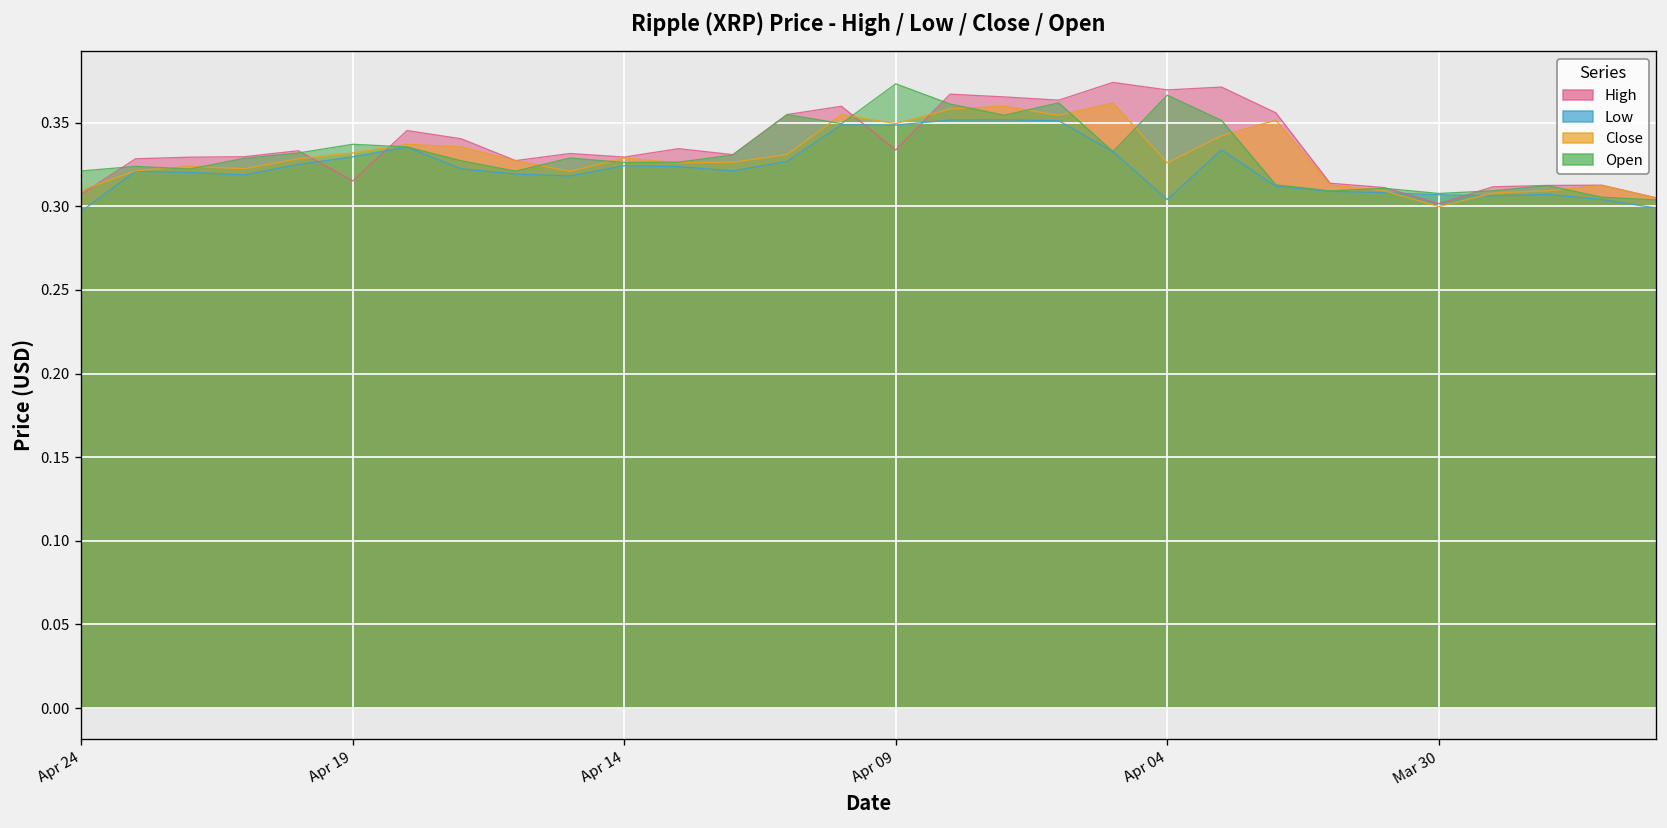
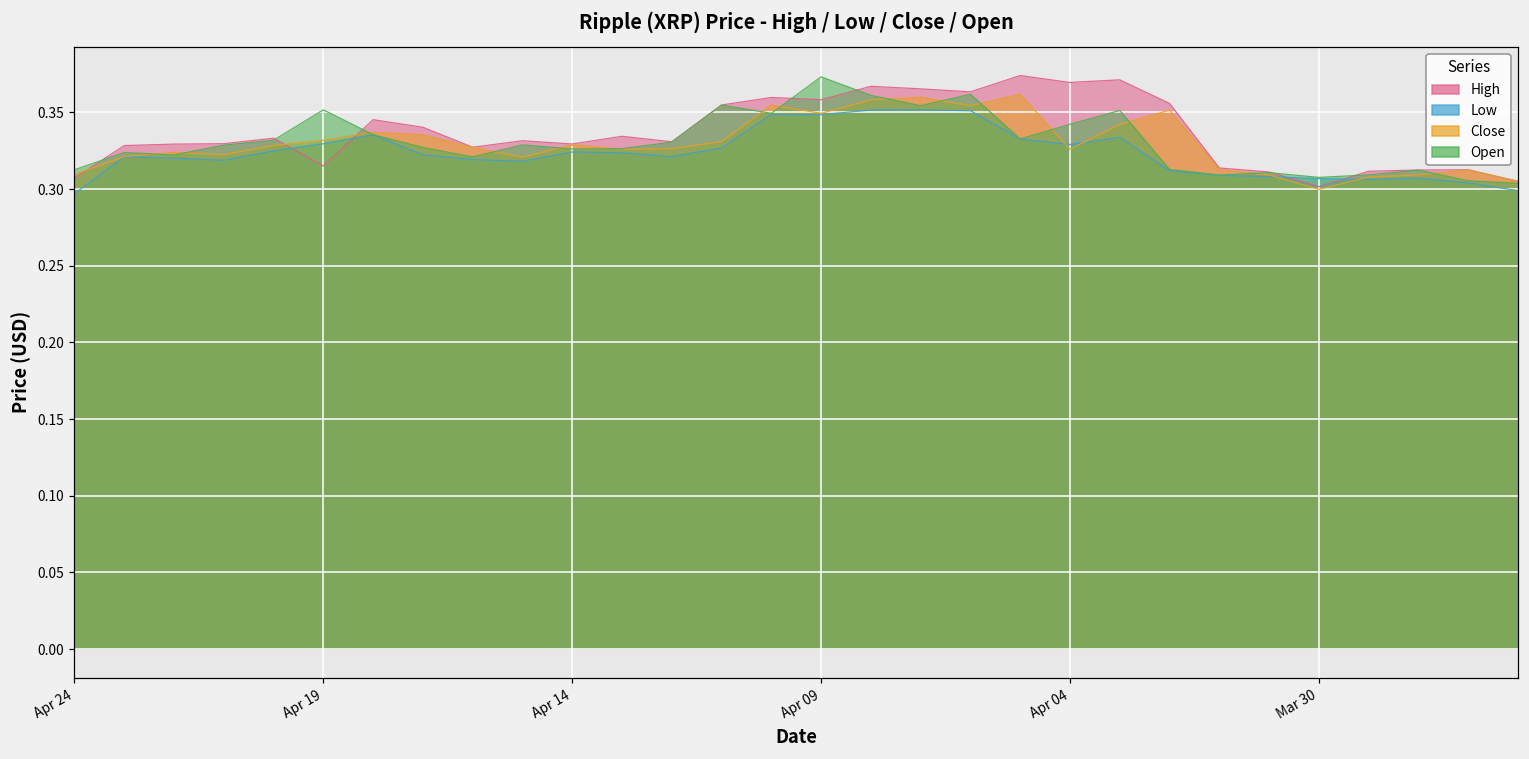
Open, Apr 24: 0.321 -> 0.313
Open, Apr 19: 0.337 -> 0.352
High, Apr 09: 0.334 -> 0.358
Low, Apr 04: 0.304 -> 0.329
Open, Apr 04: 0.366 -> 0.342
